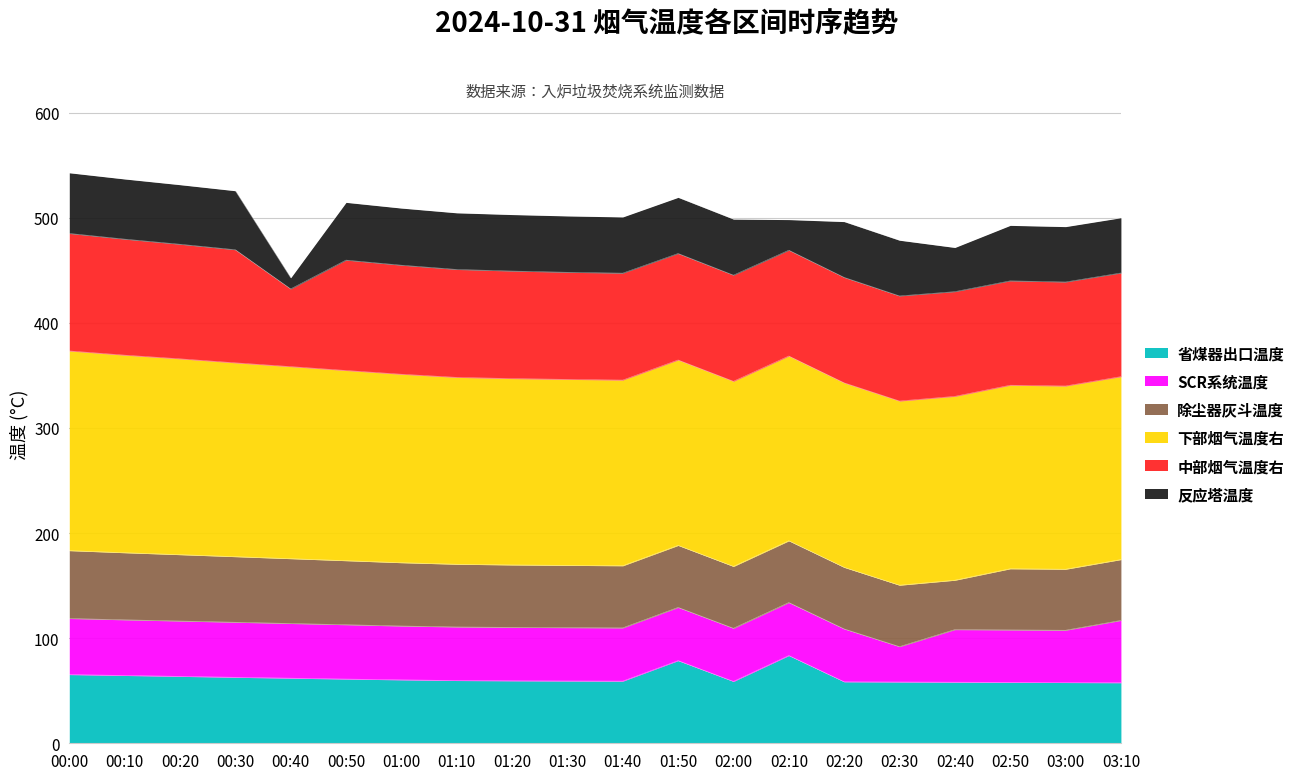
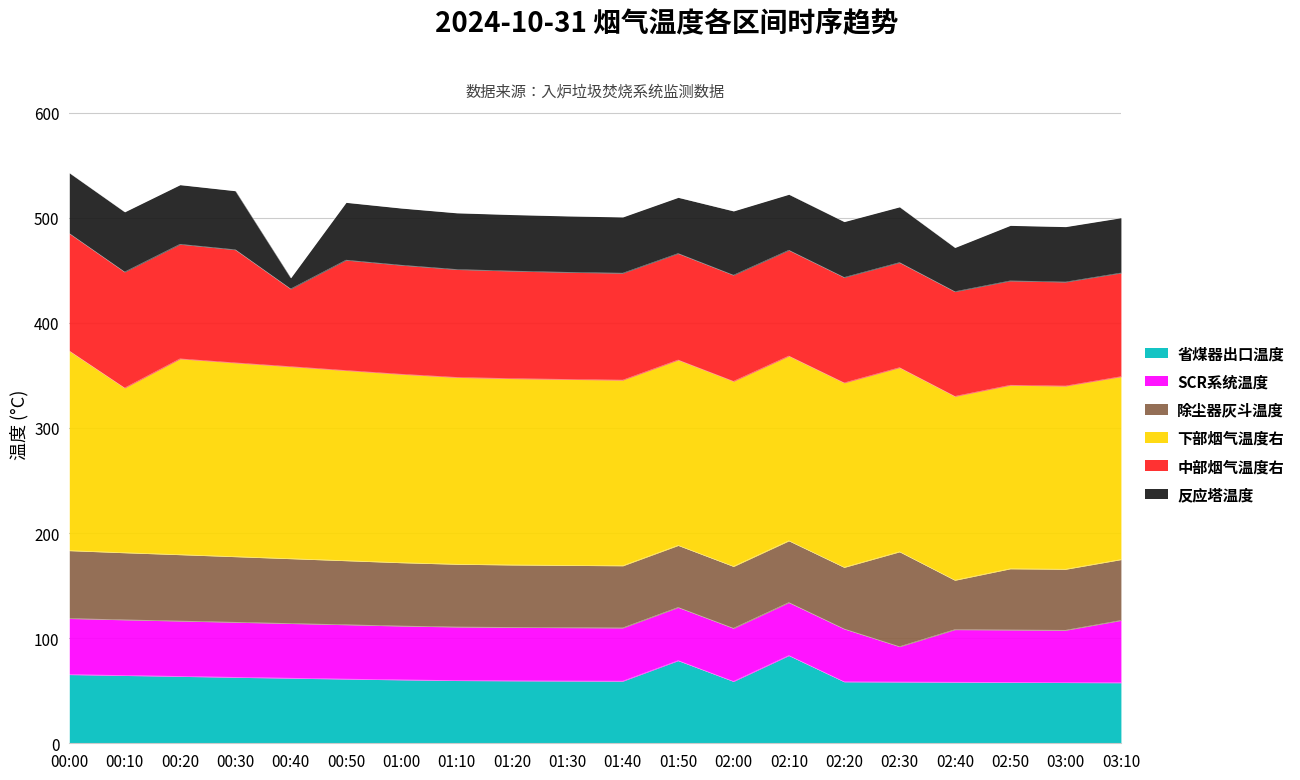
下部烟气温度右, 00:10: 188 -> 157
反应塔温度, 02:00: 53 -> 61
反应塔温度, 02:10: 29 -> 53
除尘器灰斗温度, 02:30: 58 -> 90
